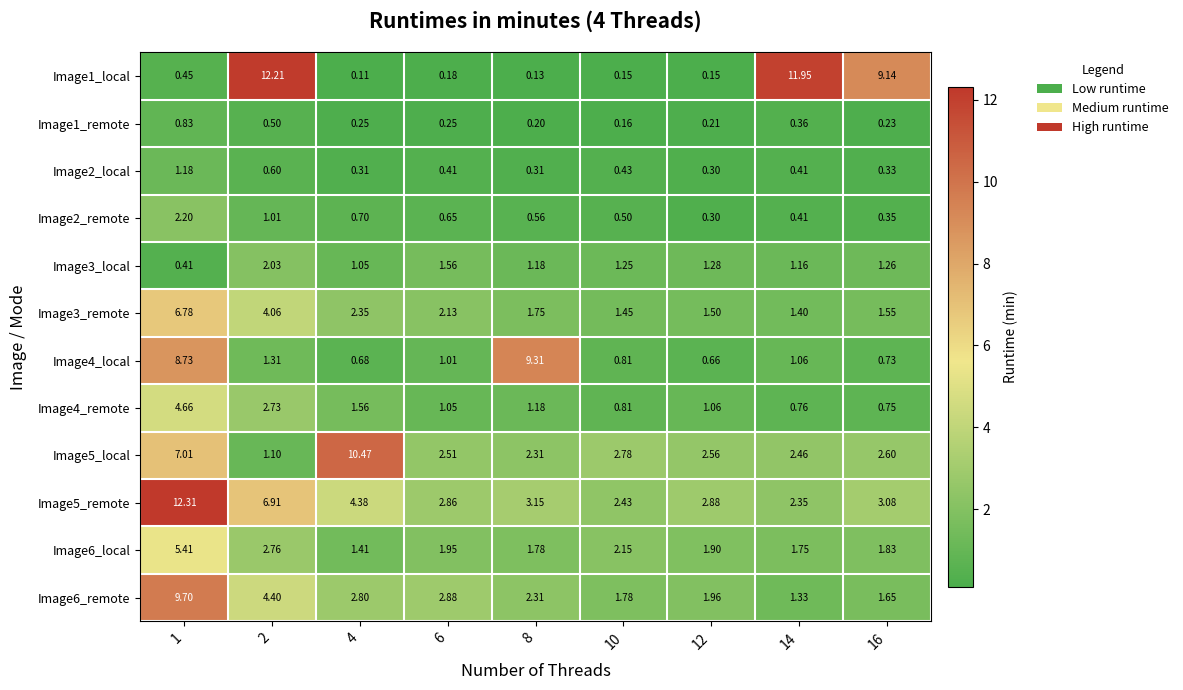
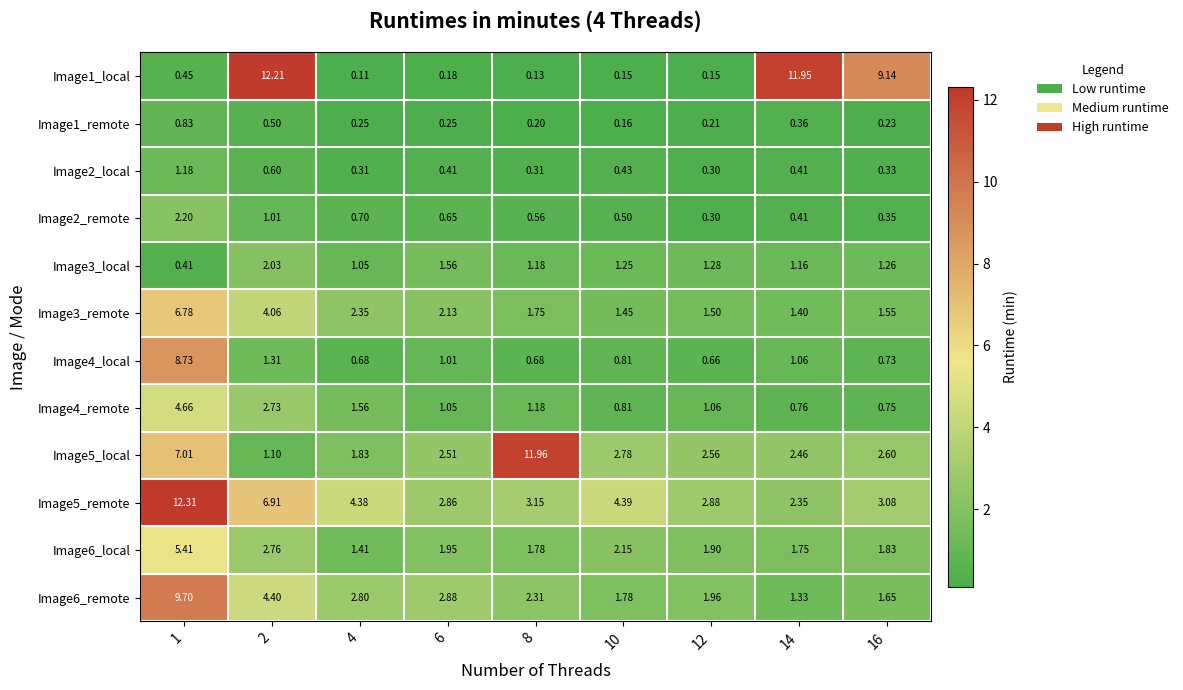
Image4_local, 8: 9.31 -> 0.68
Image5_local, 4: 10.47 -> 1.83
Image5_local, 8: 2.31 -> 11.96
Image5_remote, 10: 2.43 -> 4.39
